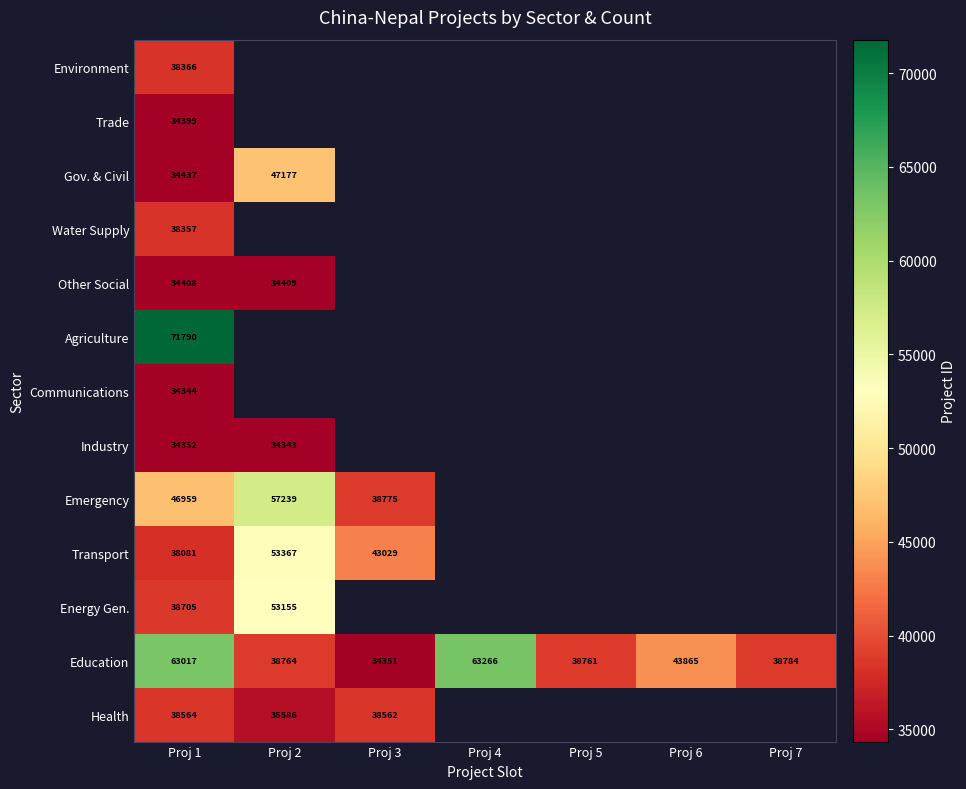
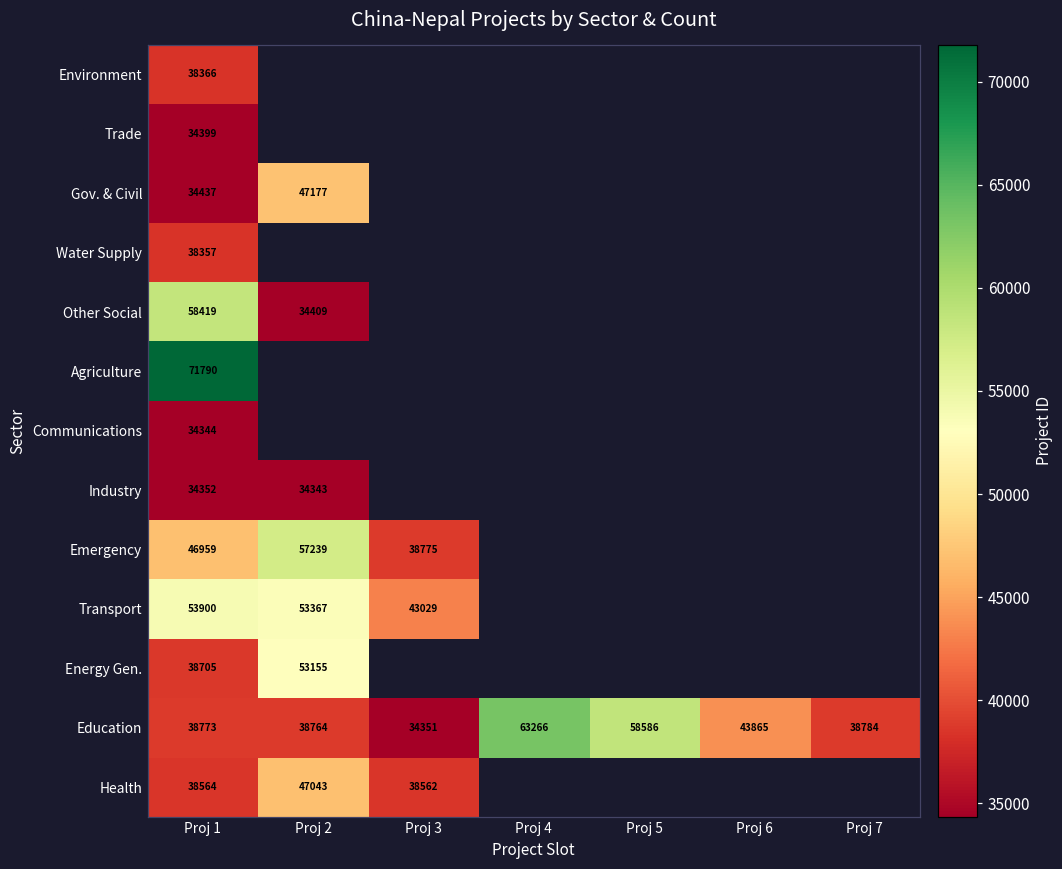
Other Social, Proj 1: 34408 -> 58419
Transport, Proj 1: 38081 -> 53900
Education, Proj 1: 63017 -> 38773
Education, Proj 5: 38761 -> 58586
Health, Proj 2: 35586 -> 47043
